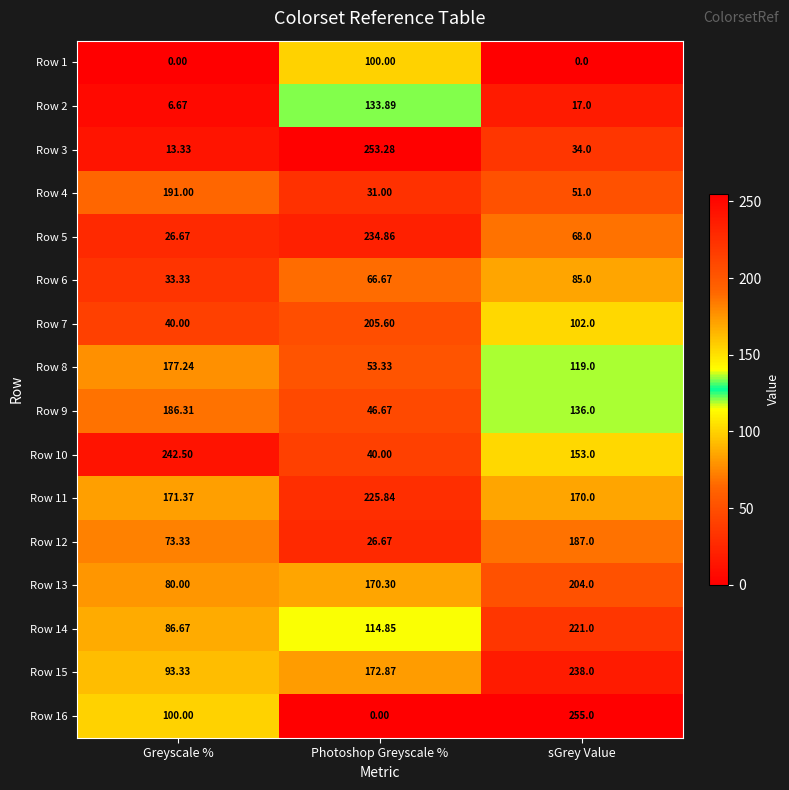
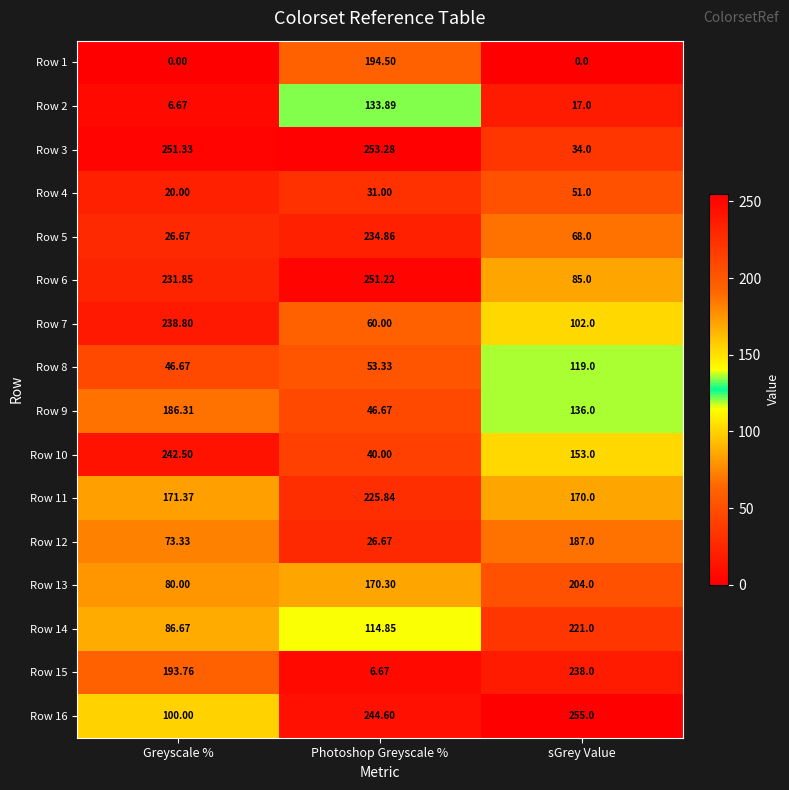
Row 1, Photoshop Greyscale %: 100.00 -> 194.50
Row 3, Greyscale %: 13.33 -> 251.33
Row 4, Greyscale %: 191.00 -> 20.00
Row 6, Greyscale %: 33.33 -> 231.85
Row 6, Photoshop Greyscale %: 66.67 -> 251.22
Row 7, Greyscale %: 40.00 -> 238.80
Row 7, Photoshop Greyscale %: 205.60 -> 60.00
Row 8, Greyscale %: 177.24 -> 46.67
Row 15, Greyscale %: 93.33 -> 193.76
Row 15, Photoshop Greyscale %: 172.87 -> 6.67
Row 16, Photoshop Greyscale %: 0.00 -> 244.60
